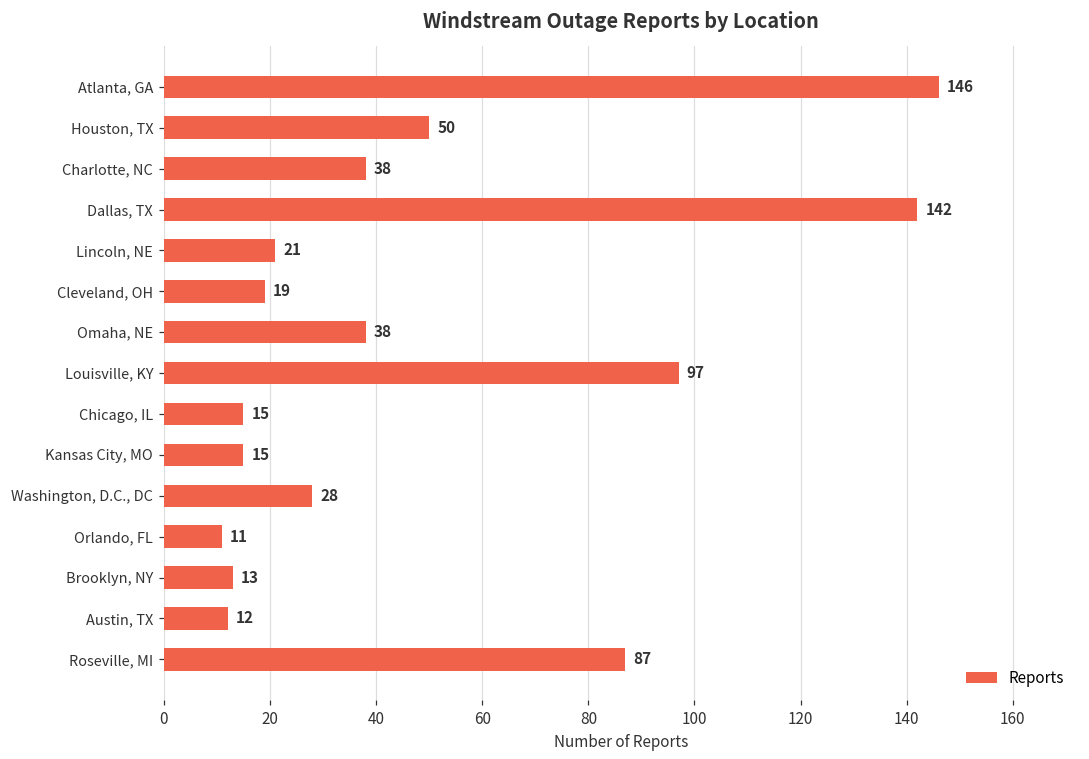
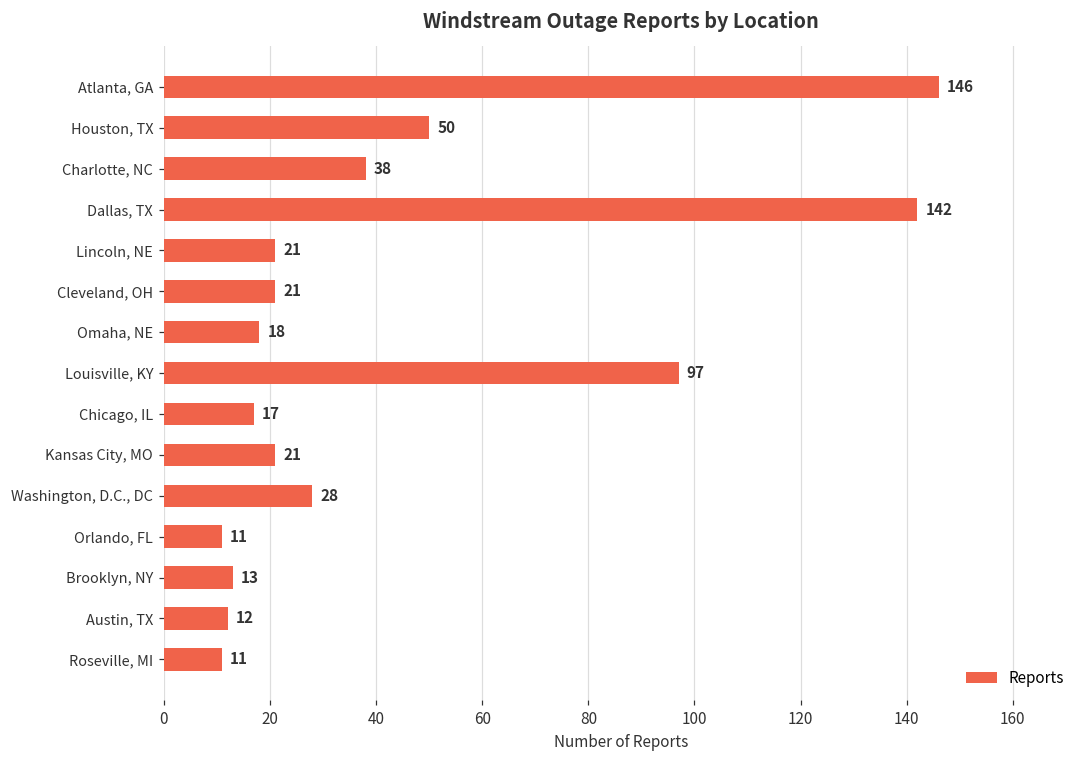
Cleveland, OH: 19 -> 21
Omaha, NE: 38 -> 18
Chicago, IL: 15 -> 17
Kansas City, MO: 15 -> 21
Roseville, MI: 87 -> 11
